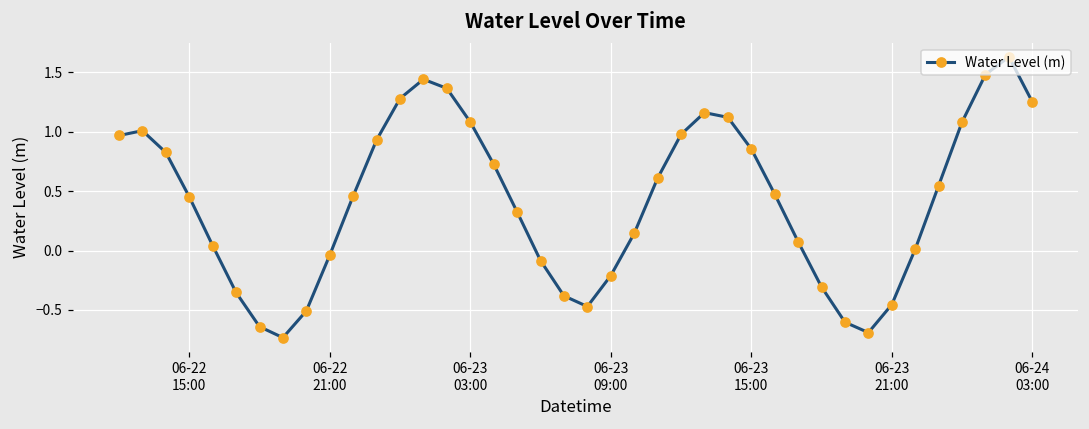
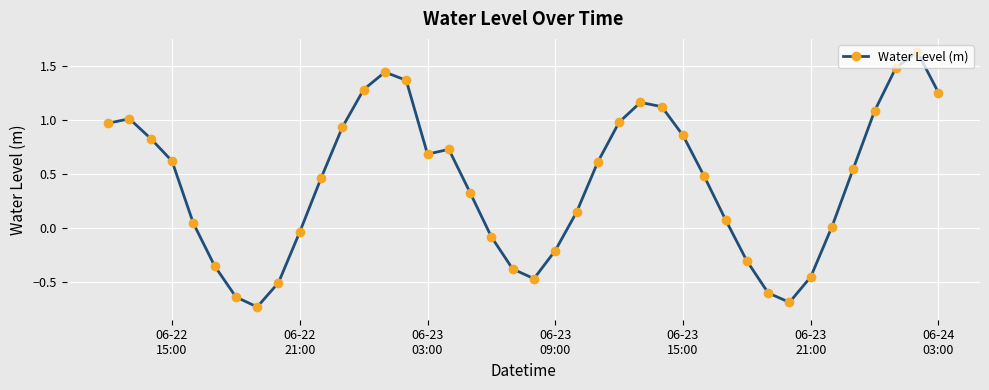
06-22 15:00: 0.45 -> 0.62
06-23 03:00: 1.08 -> 0.68
